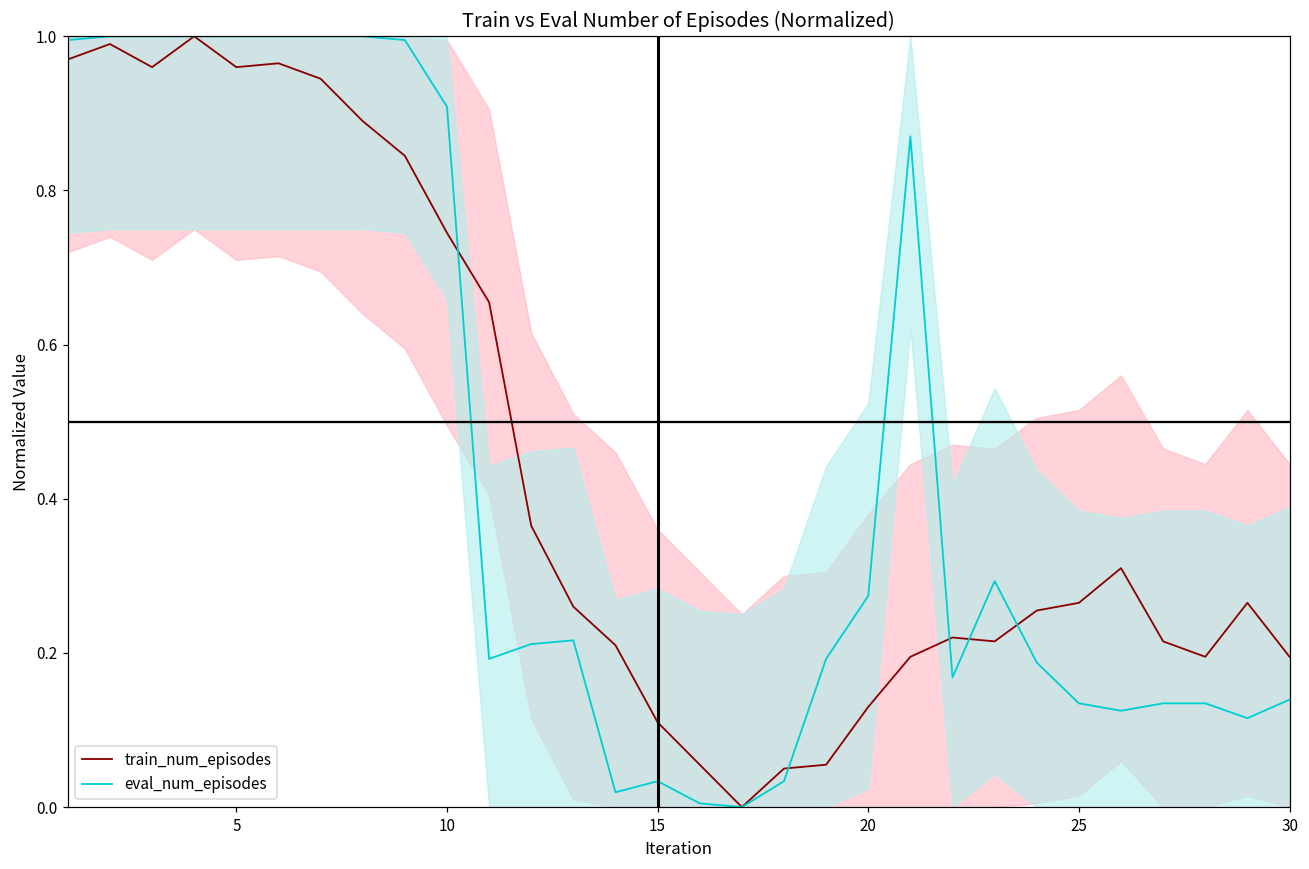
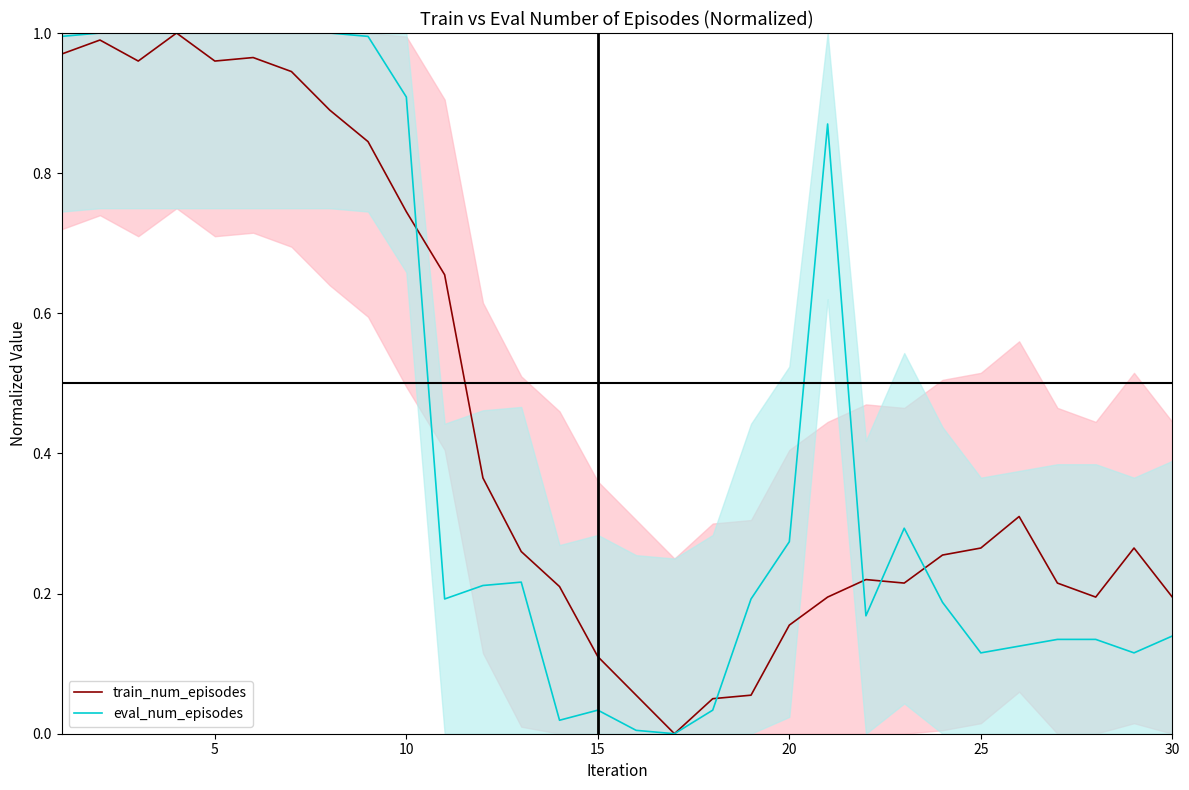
train_num_episodes, 20: 0.13 -> 0.16
eval_num_episodes, 25: 0.13 -> 0.12
